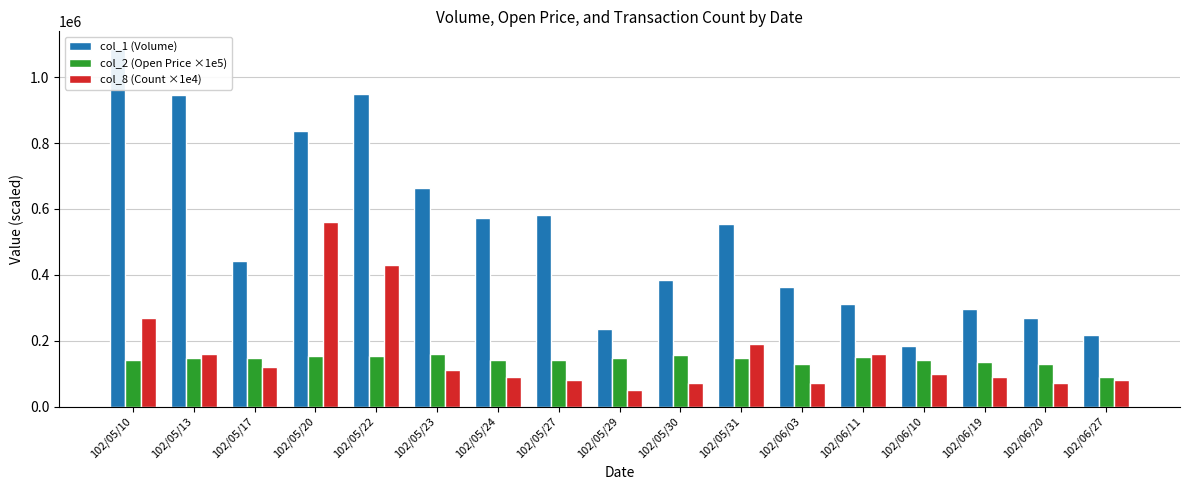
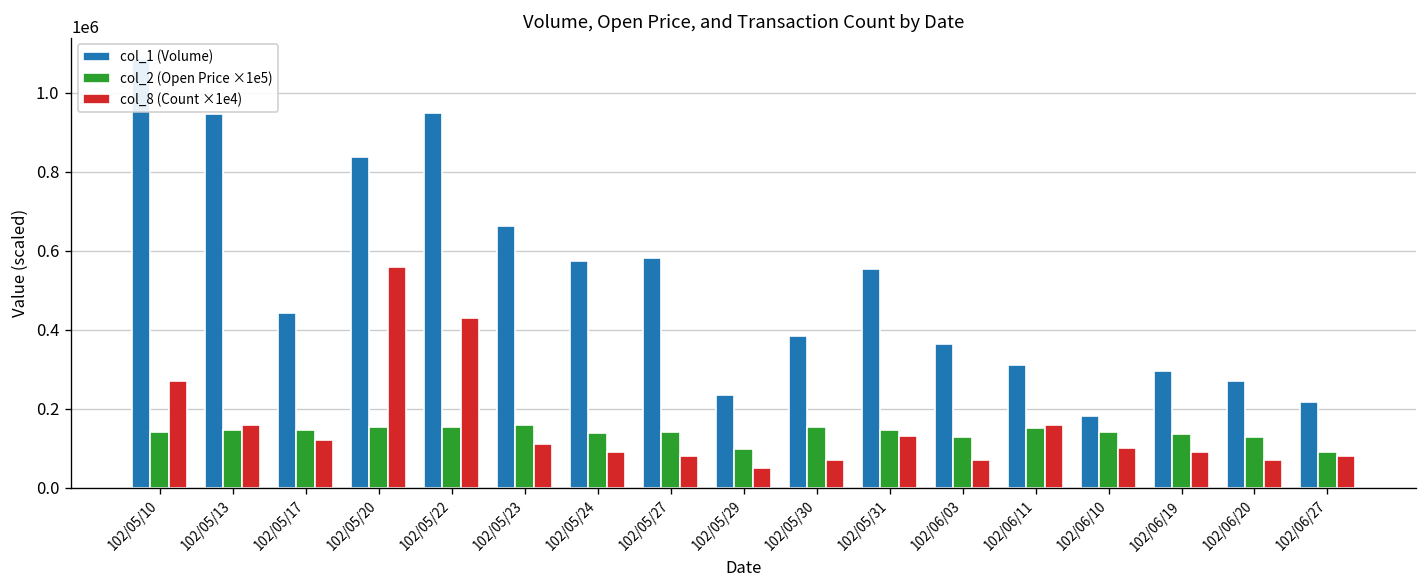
col_2 (Open Price ×1e5), 102/05/29: 150000 -> 100000
col_8 (Count ×1e4), 102/05/31: 190000 -> 130000
